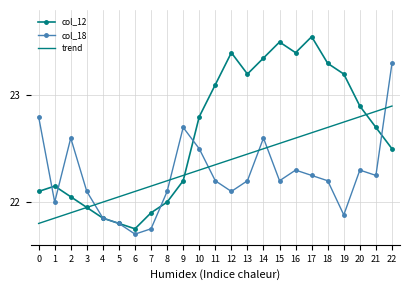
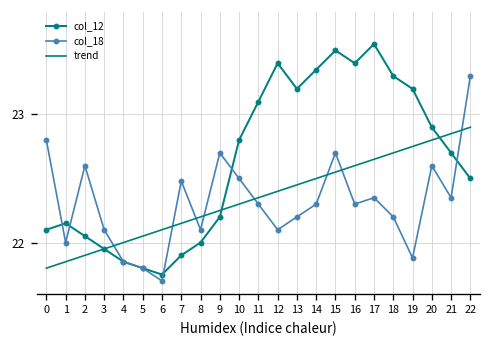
col_18, 7: 21.75 -> 22.48
col_18, 11: 22.2 -> 22.3
col_18, 14: 22.6 -> 22.3
col_18, 15: 22.2 -> 22.7
col_18, 17: 22.25 -> 22.35
col_18, 20: 22.3 -> 22.6
col_18, 21: 22.25 -> 22.35
